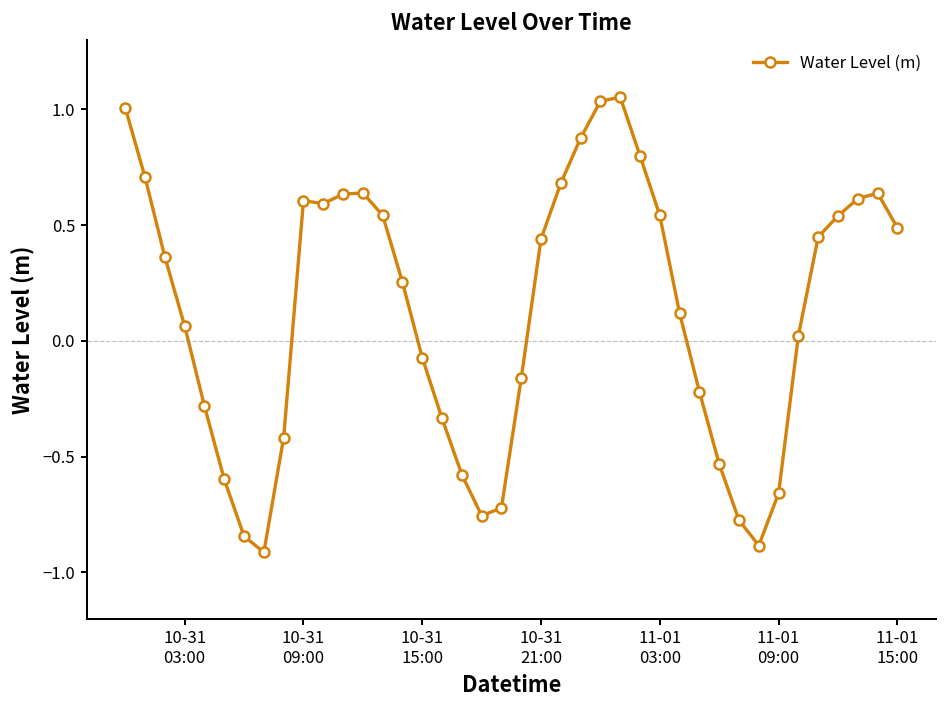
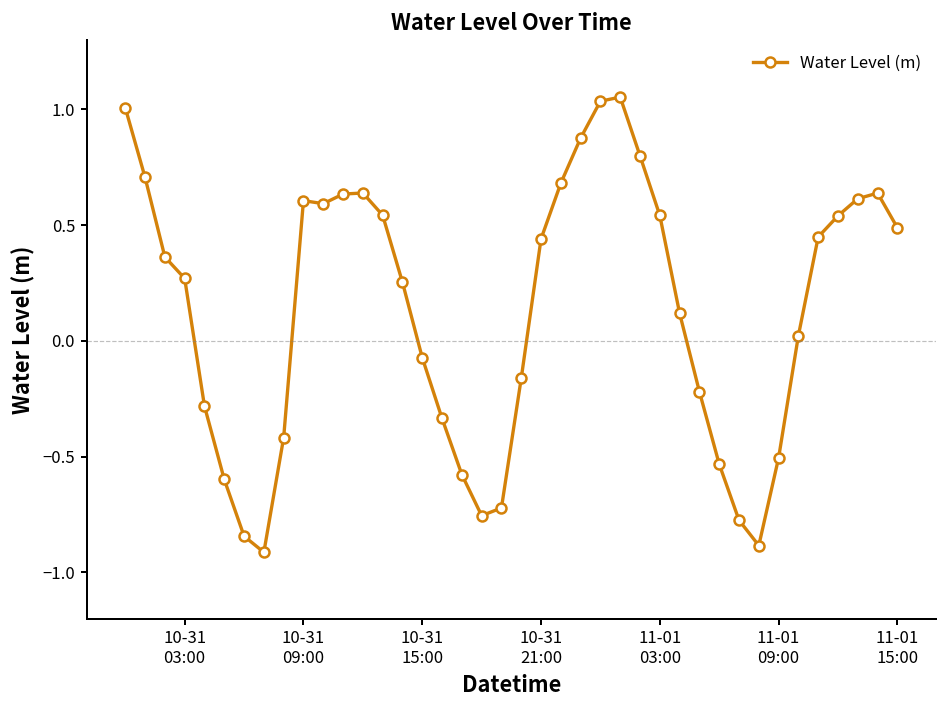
10-31 03:00: 0.06 -> 0.27
11-01 09:00: -0.66 -> -0.51
